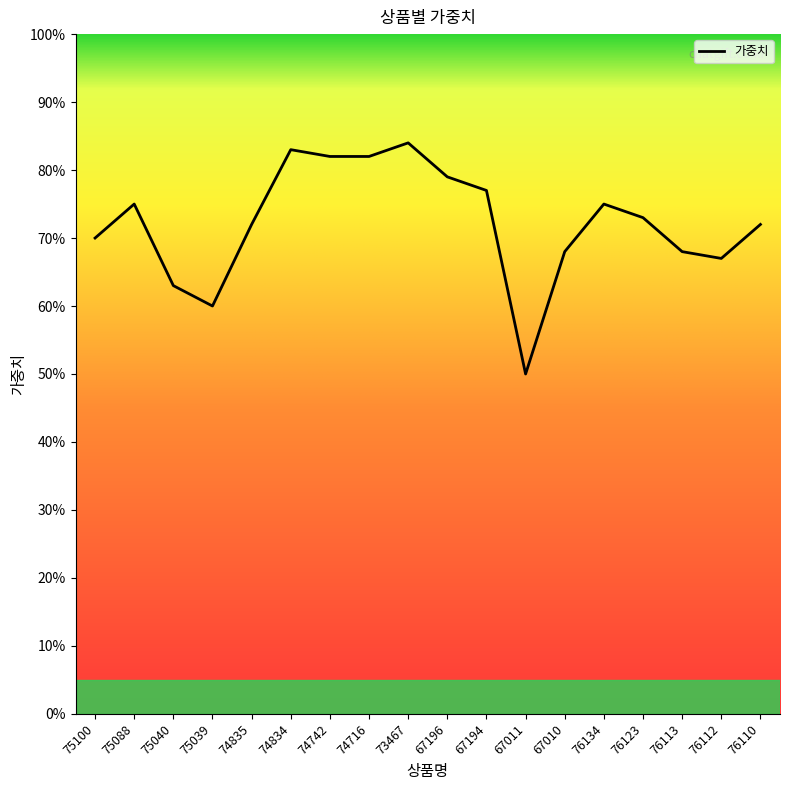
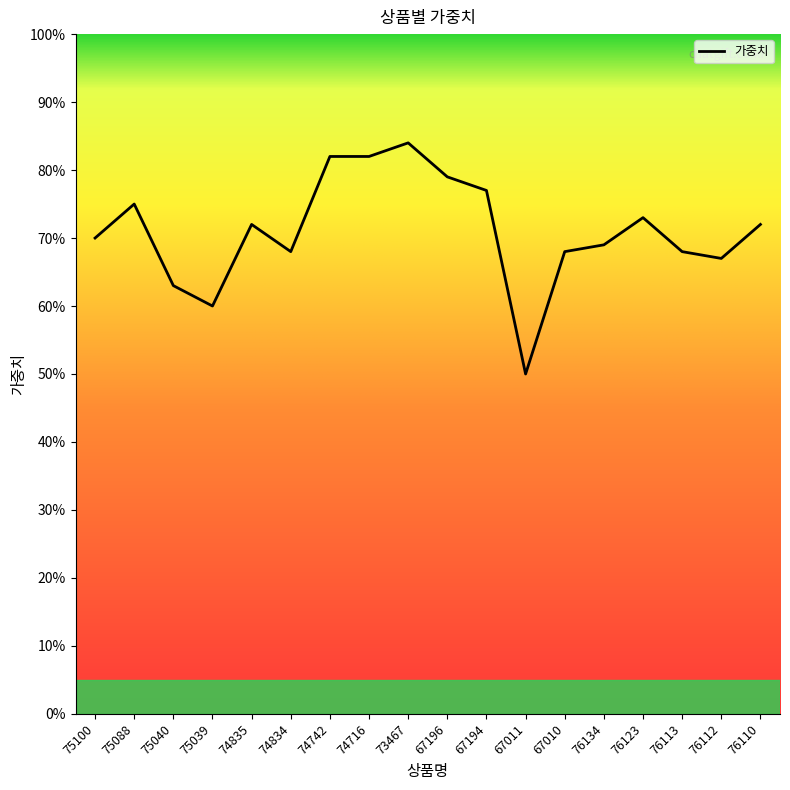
74834: 83% -> 68%
76134: 75% -> 69%
